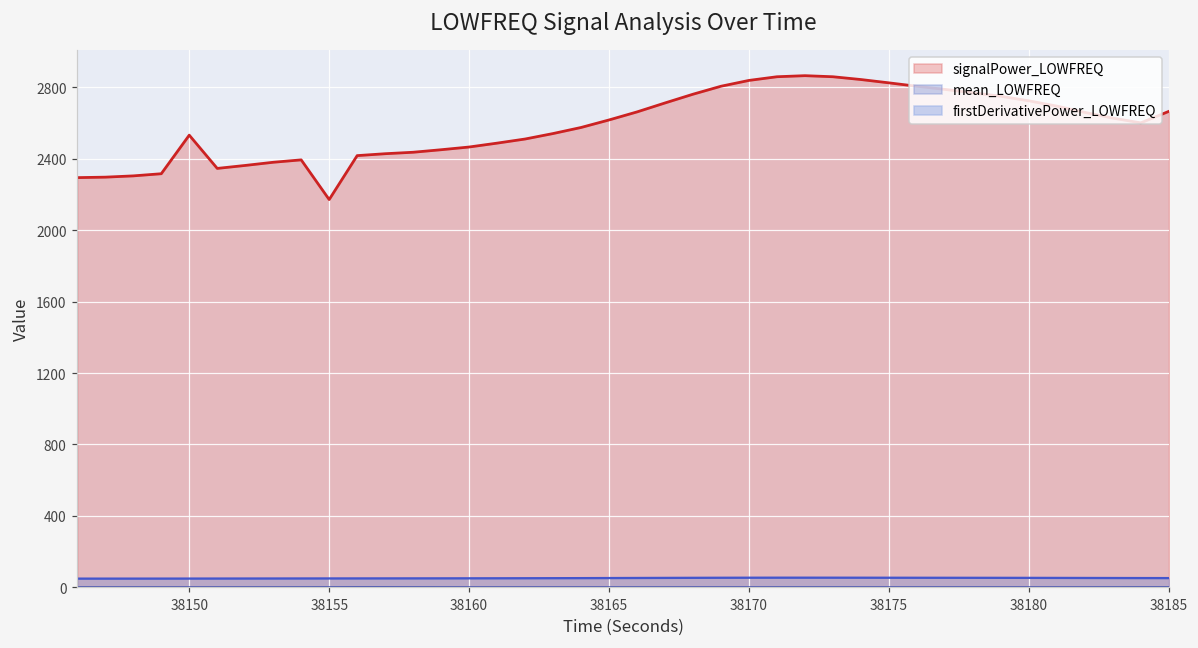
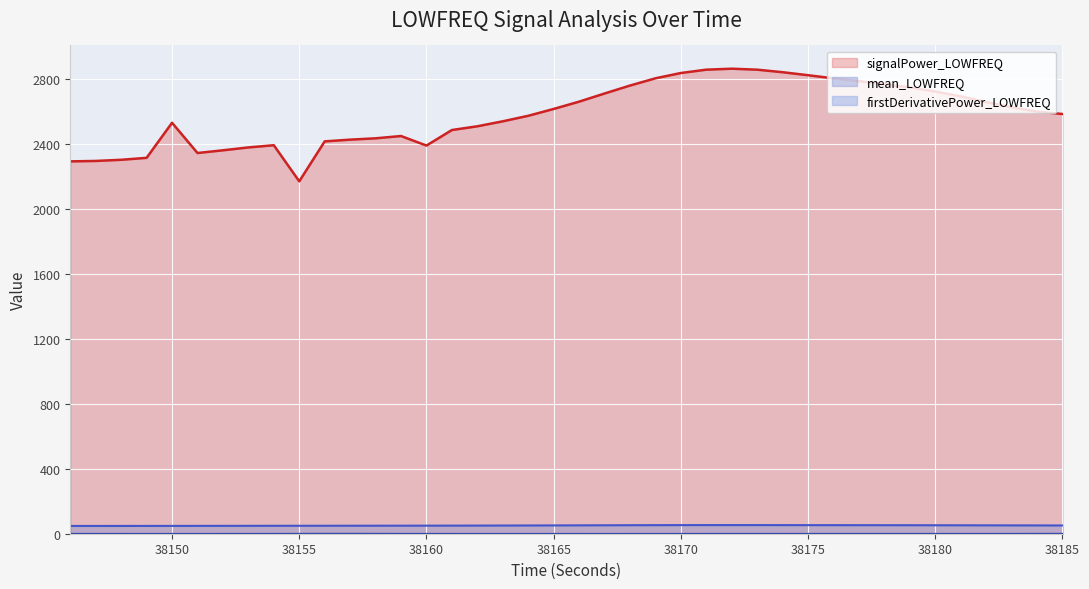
signalPower_LOWFREQ, 38160: 2470 -> 2390
signalPower_LOWFREQ, 38185: 2670 -> 2590
